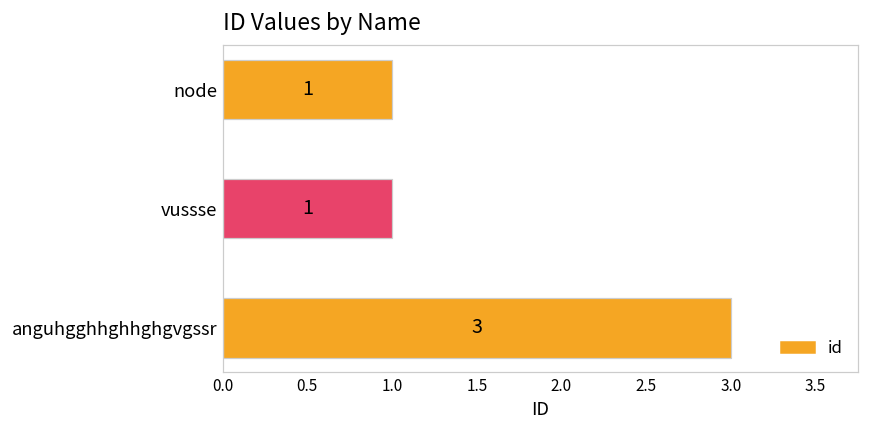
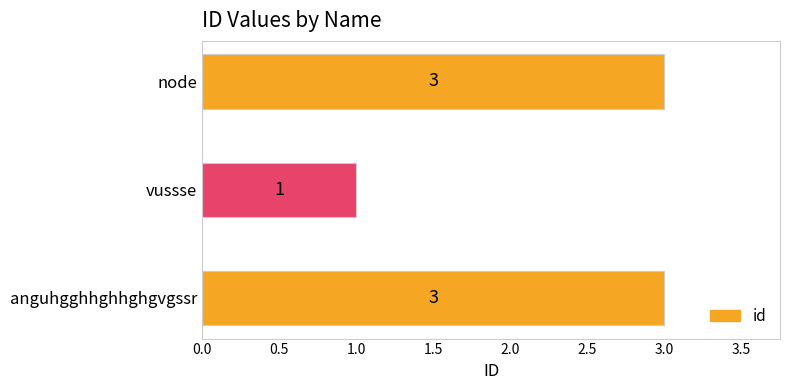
node: 1 -> 3
